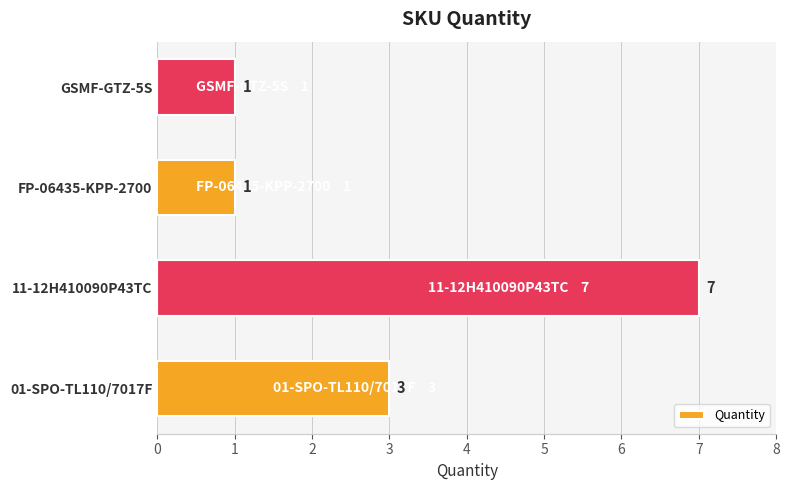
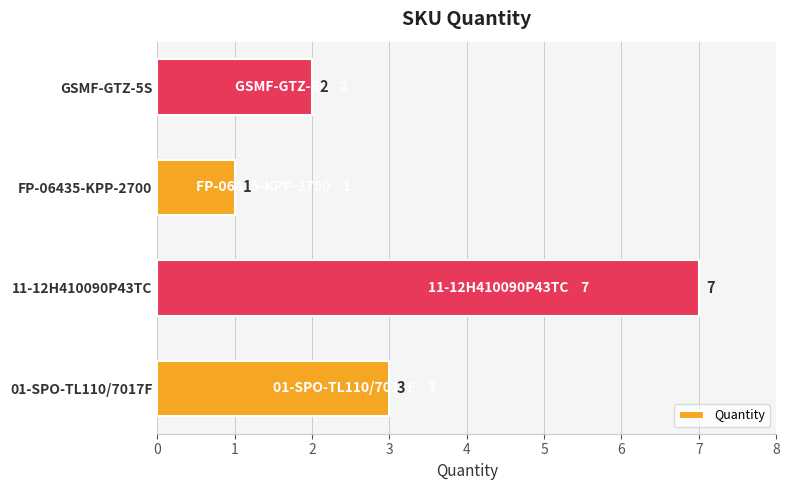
GSMF-GTZ-5S: 1 -> 2
